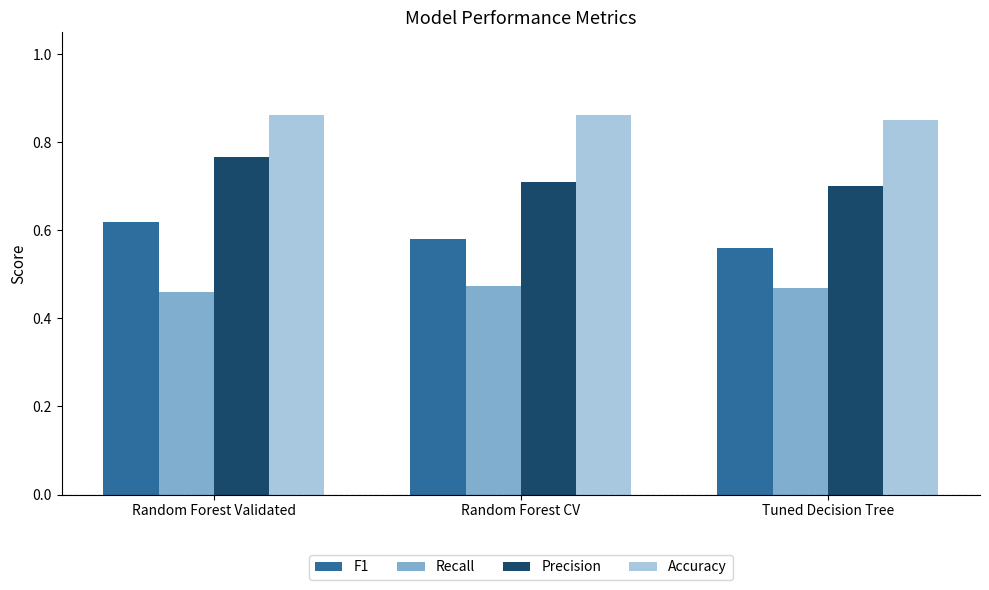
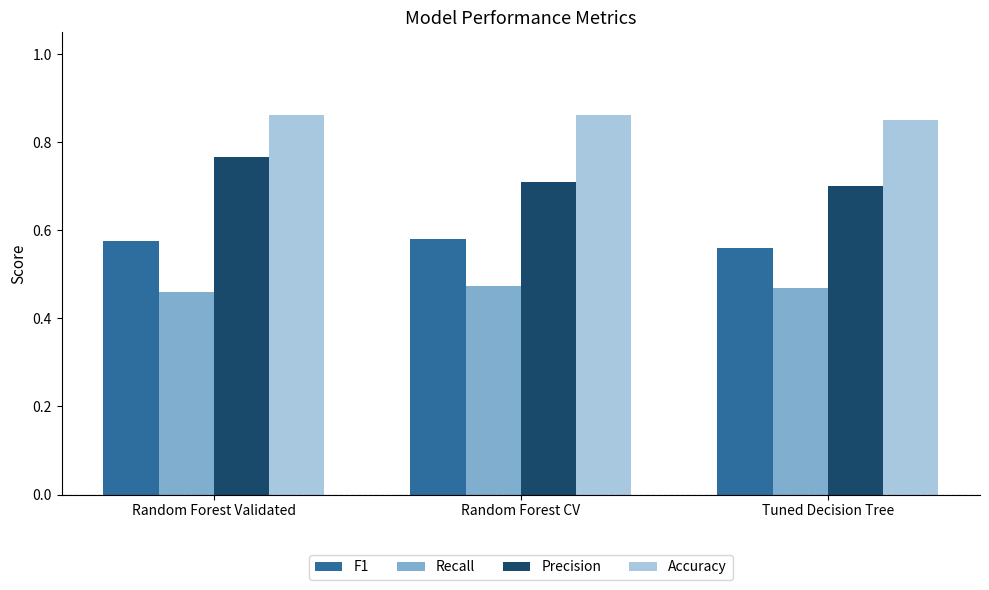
F1, Random Forest Validated: 0.62 -> 0.58
